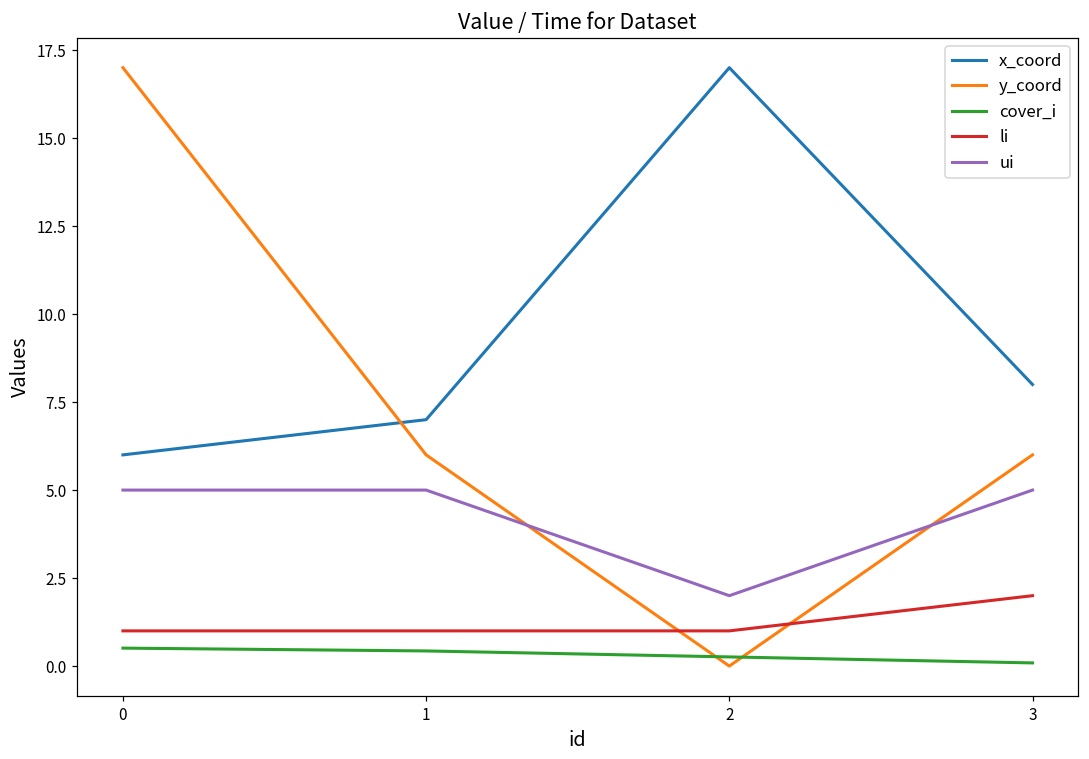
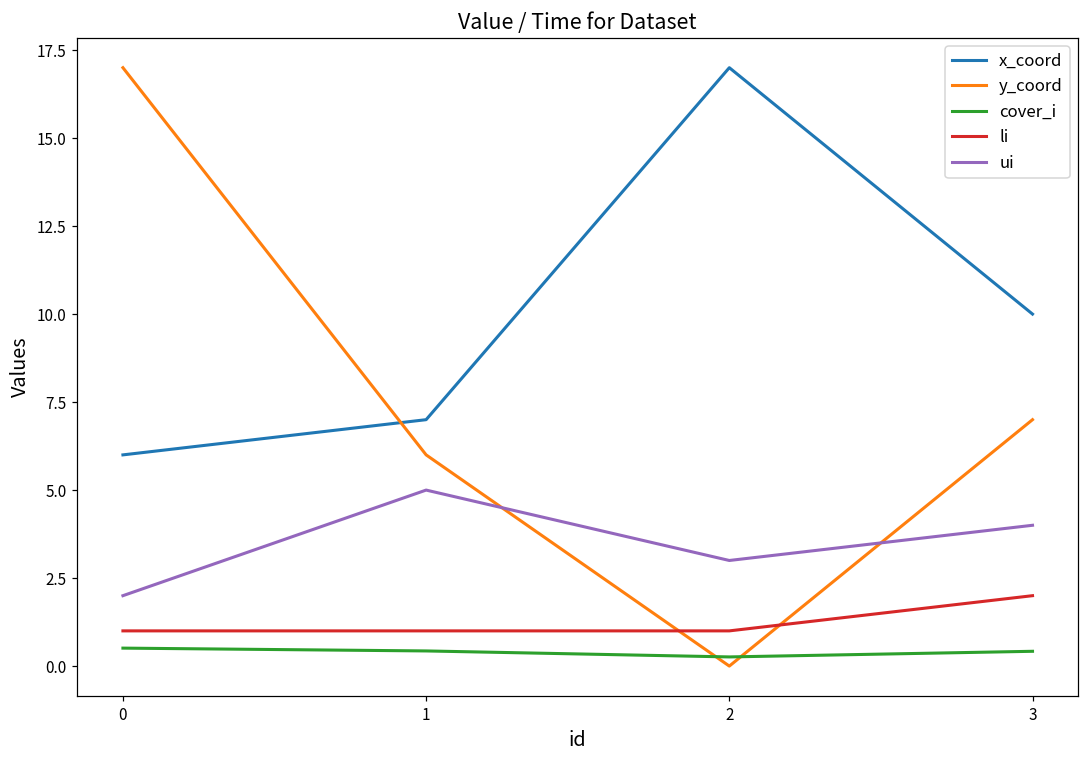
ui, 0: 5 -> 2
ui, 2: 2 -> 3
x_coord, 3: 8 -> 10
y_coord, 3: 6 -> 7
cover_i, 3: 0.1 -> 0.4
ui, 3: 5 -> 4
